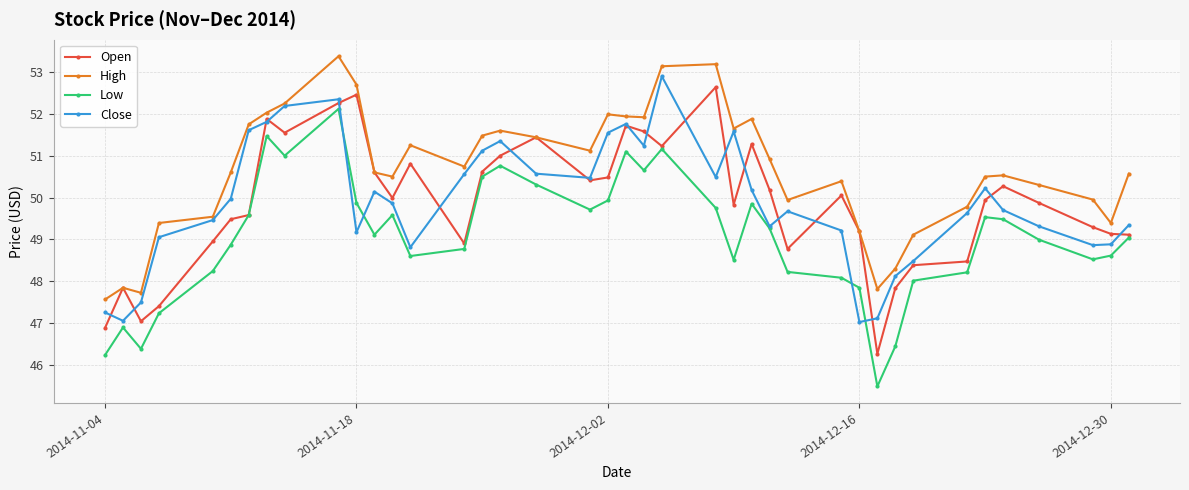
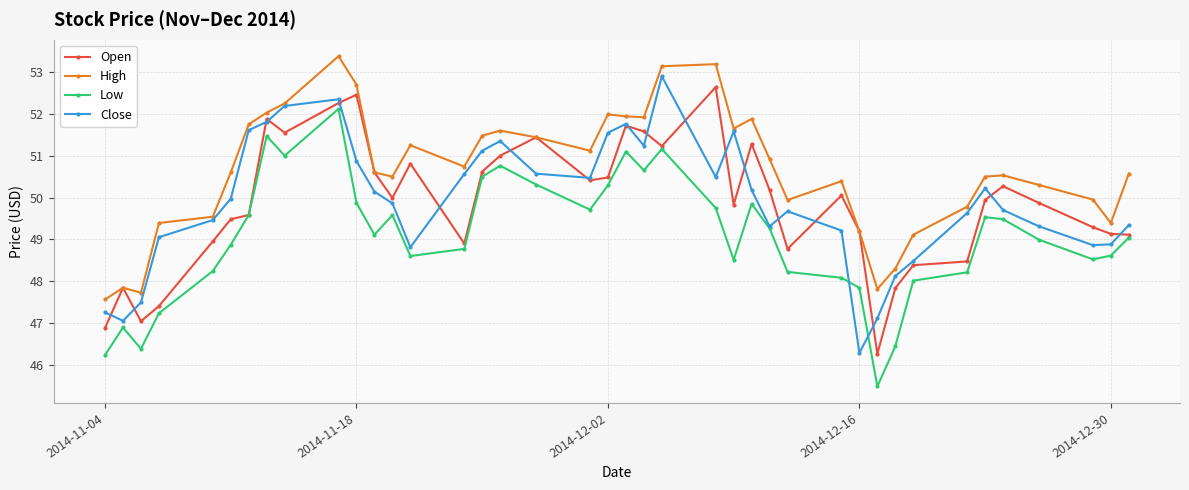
Close, 2014-11-18: 49.2 -> 50.9
Low, 2014-12-02: 49.9 -> 50.3
Close, 2014-12-16: 47.0 -> 46.3
